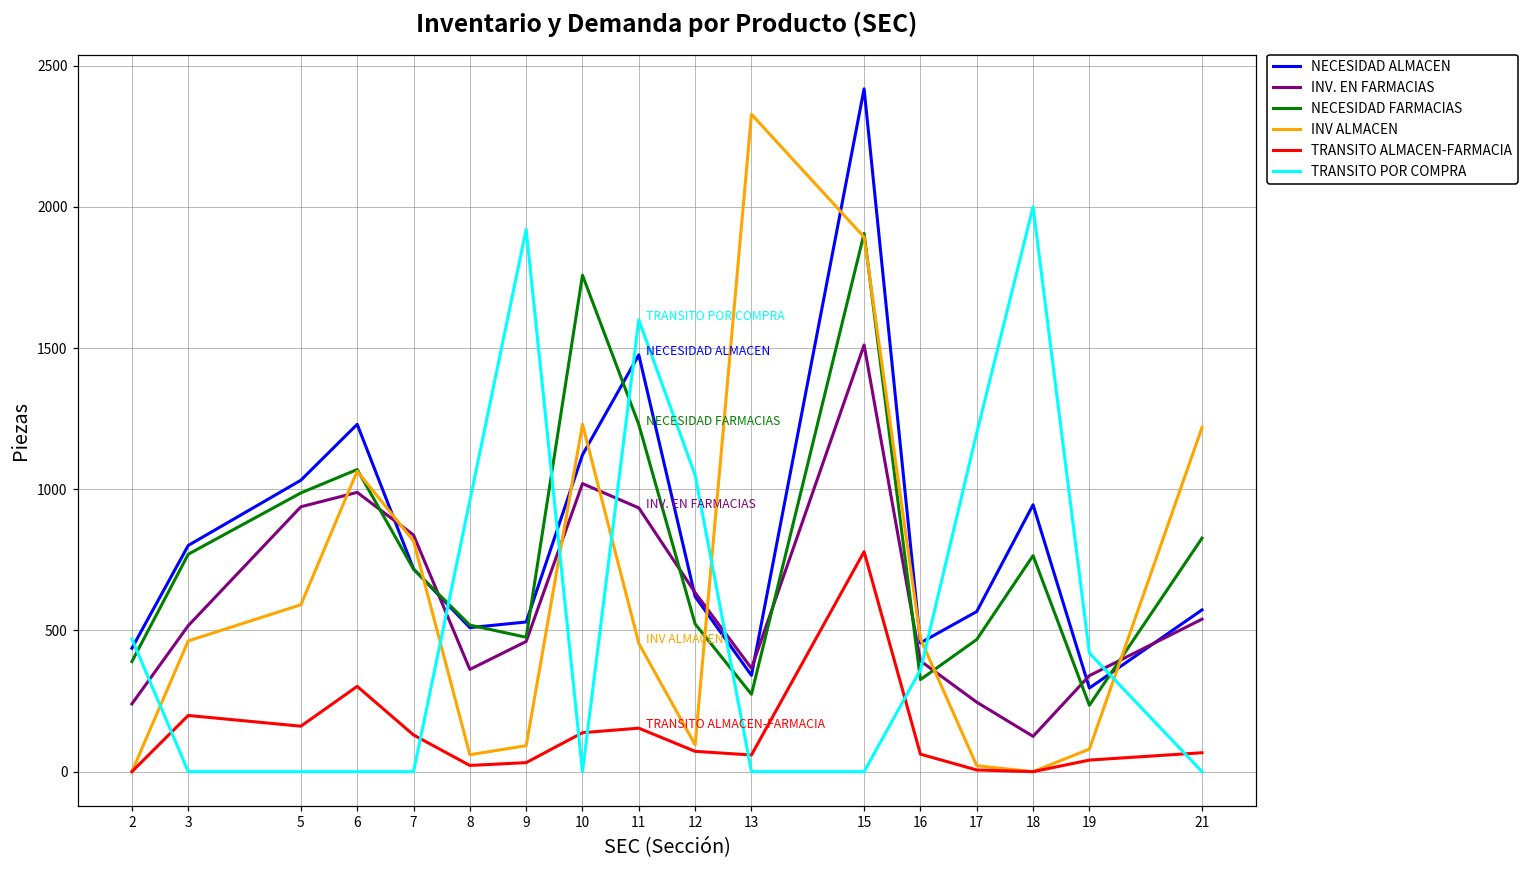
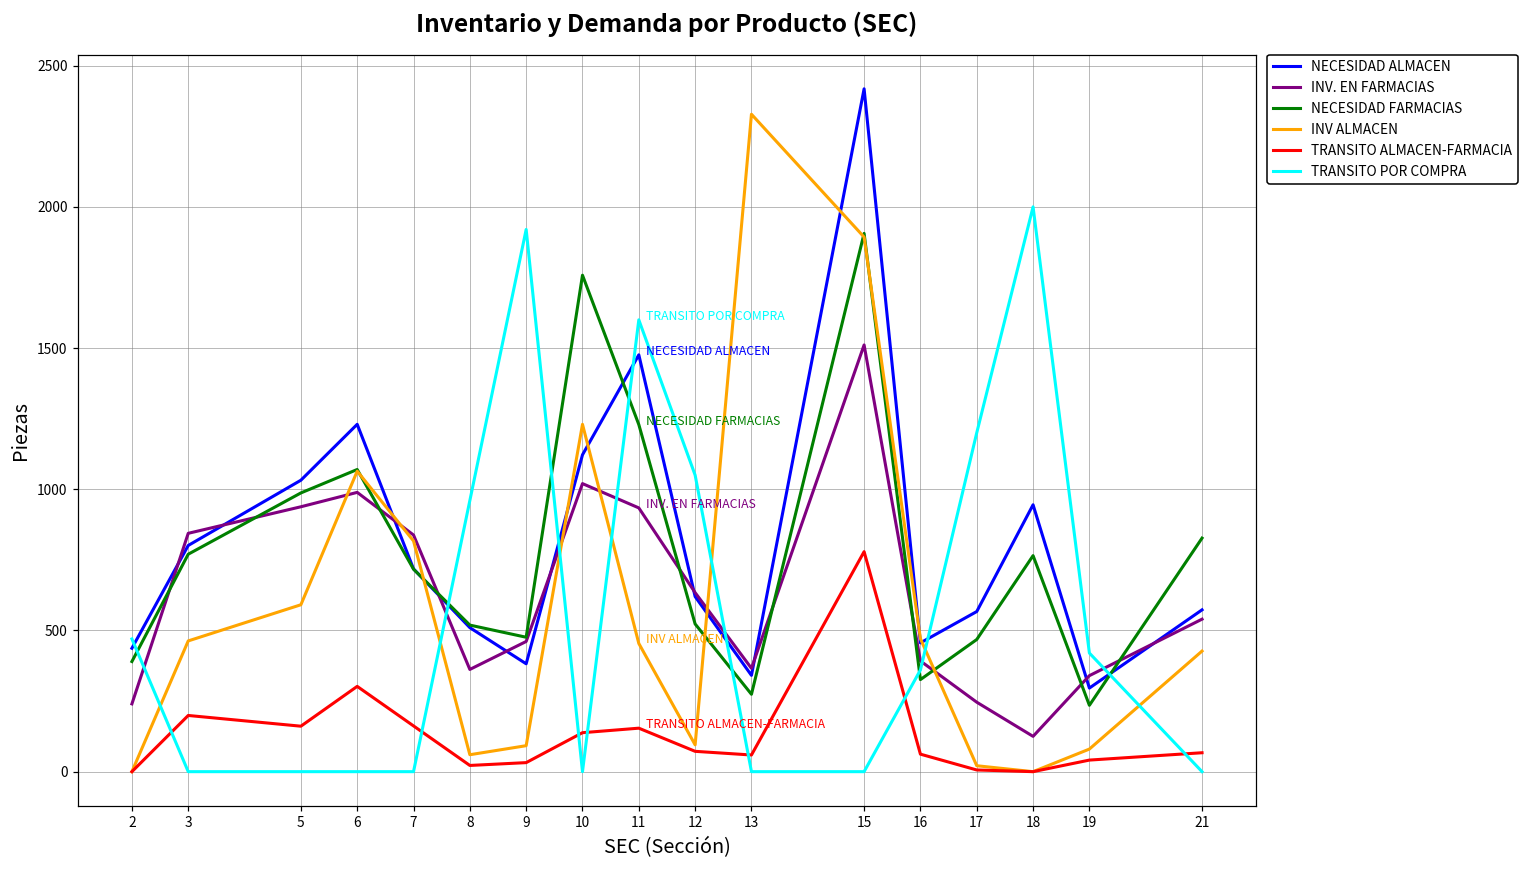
INV. EN FARMACIAS, 3: 520 -> 840
TRANSITO ALMACEN-FARMACIA, 7: 130 -> 160
NECESIDAD ALMACEN, 9: 530 -> 380
INV ALMACEN, 21: 1220 -> 430
